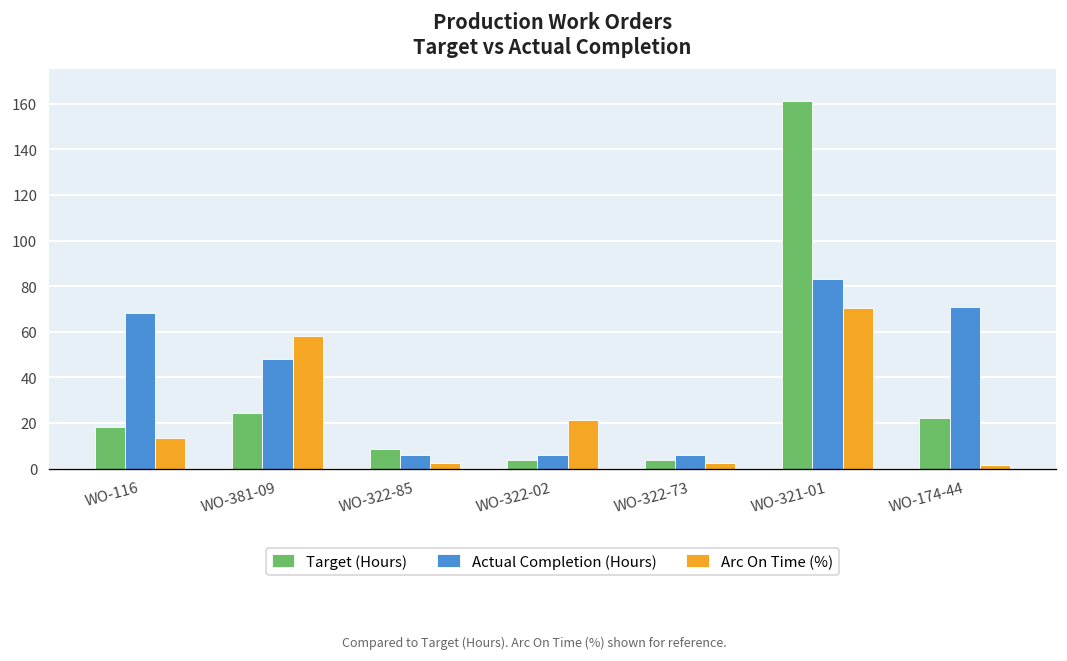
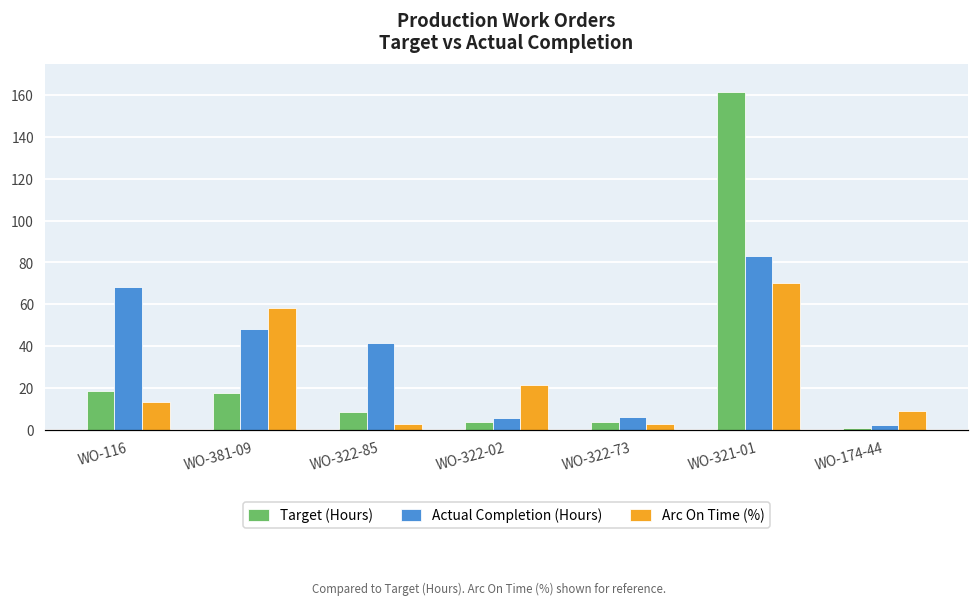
Target (Hours), WO-381-09: 24 -> 18
Actual Completion (Hours), WO-322-85: 6 -> 41
Target (Hours), WO-174-44: 22 -> 1
Actual Completion (Hours), WO-174-44: 71 -> 2
Arc On Time (%), WO-174-44: 1 -> 9
